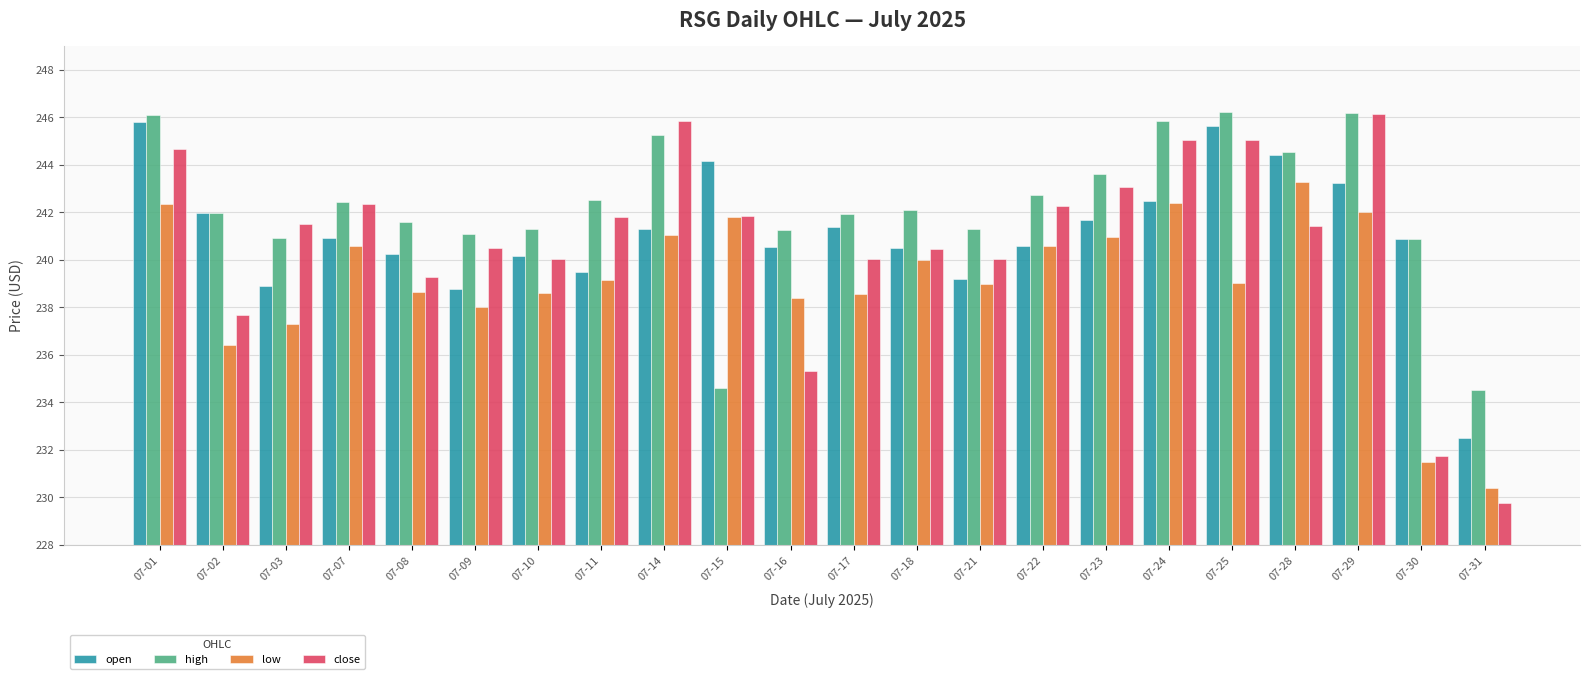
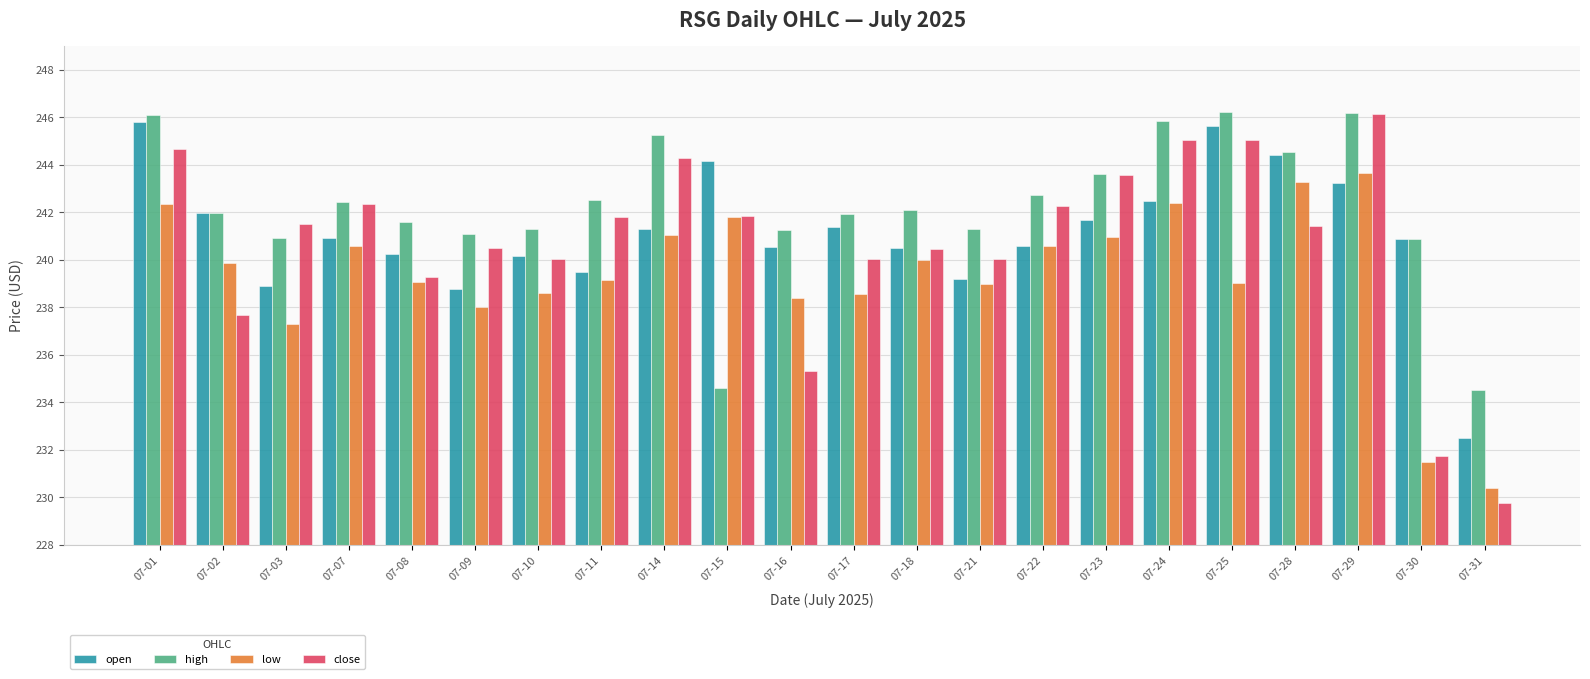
low, 07-02: 236.4 -> 239.9
low, 07-08: 238.6 -> 239.1
close, 07-14: 245.8 -> 244.3
close, 07-23: 243.1 -> 243.6
low, 07-29: 242.0 -> 243.6
